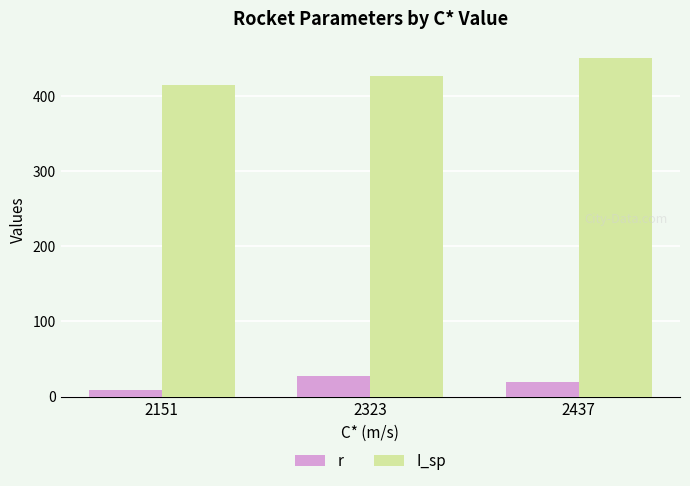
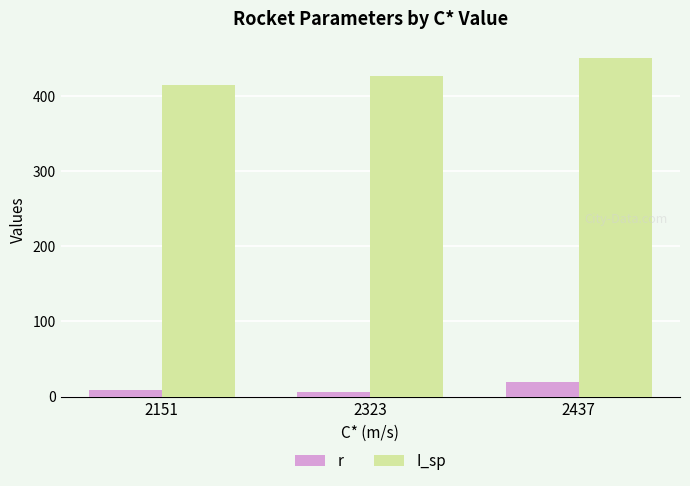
r, 2323: 30 -> 10
